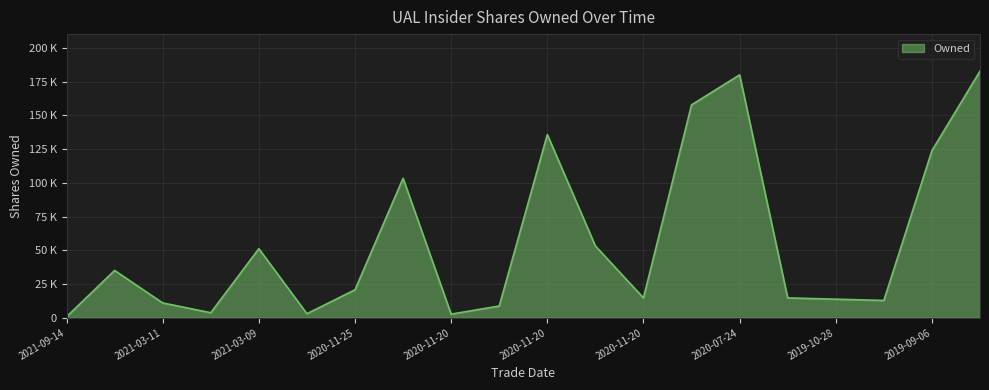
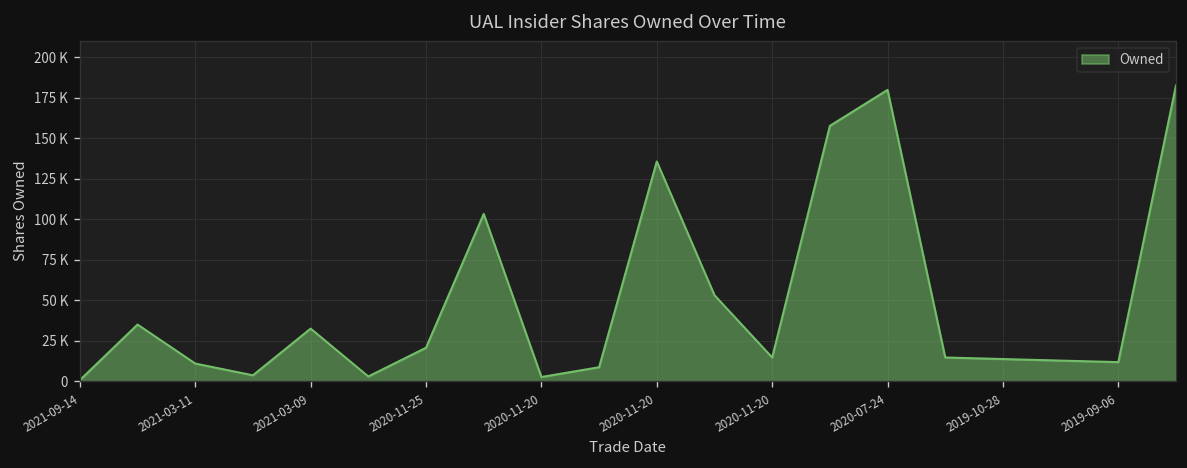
2021-03-09: 51000 -> 33000
2019-09-06: 124000 -> 12000
